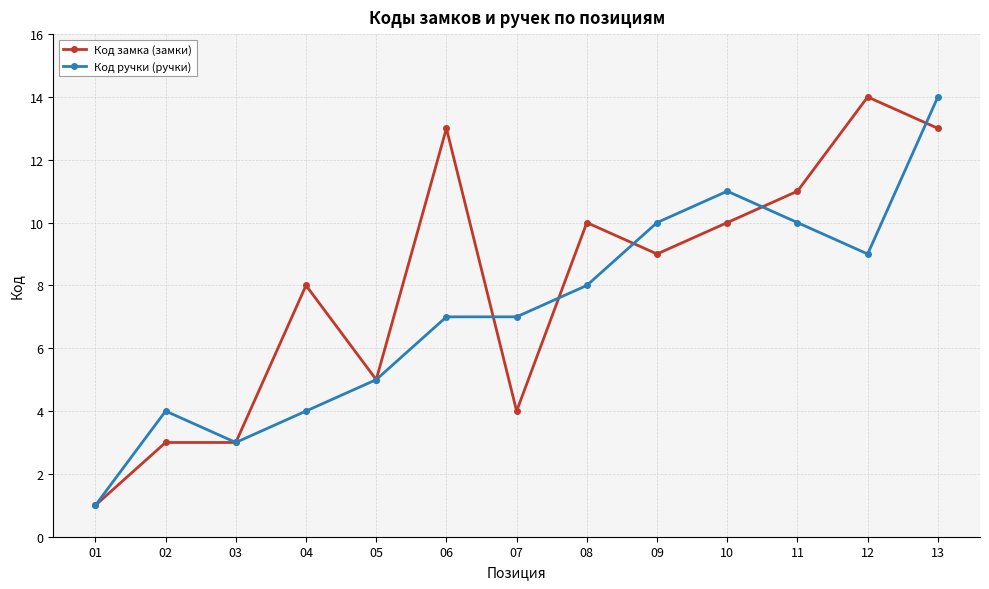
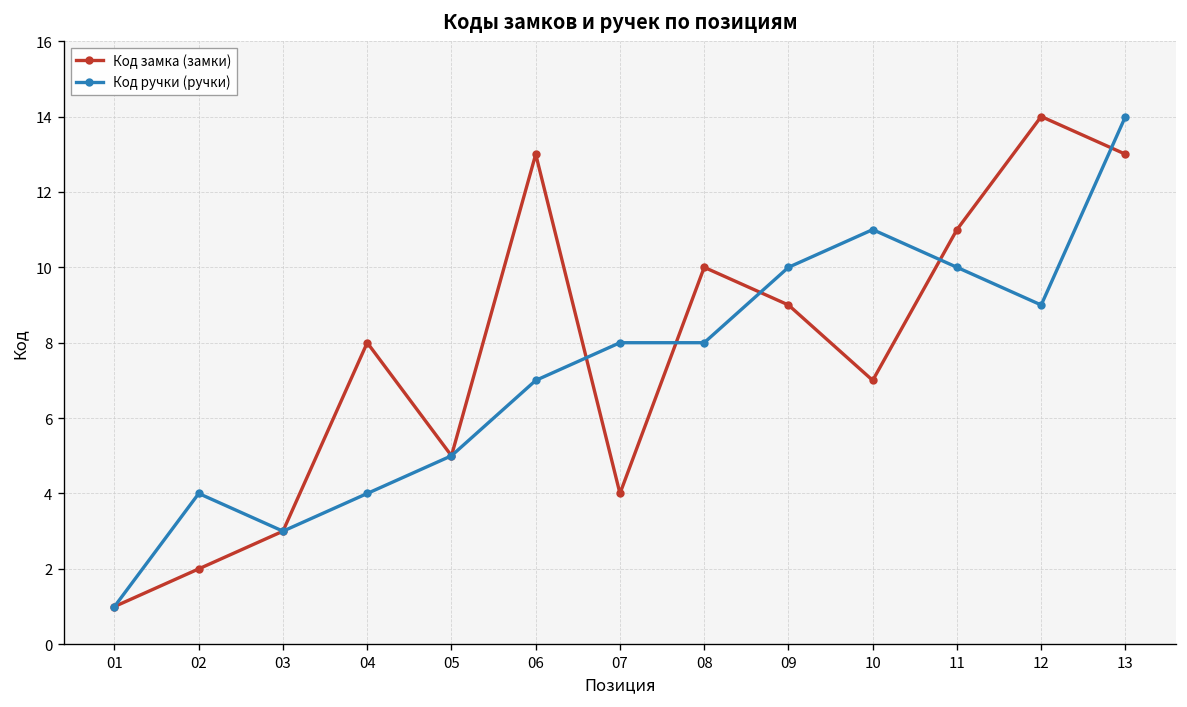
Код замка (замки), 02: 3 -> 2
Код ручки (ручки), 07: 7 -> 8
Код замка (замки), 10: 10 -> 7
